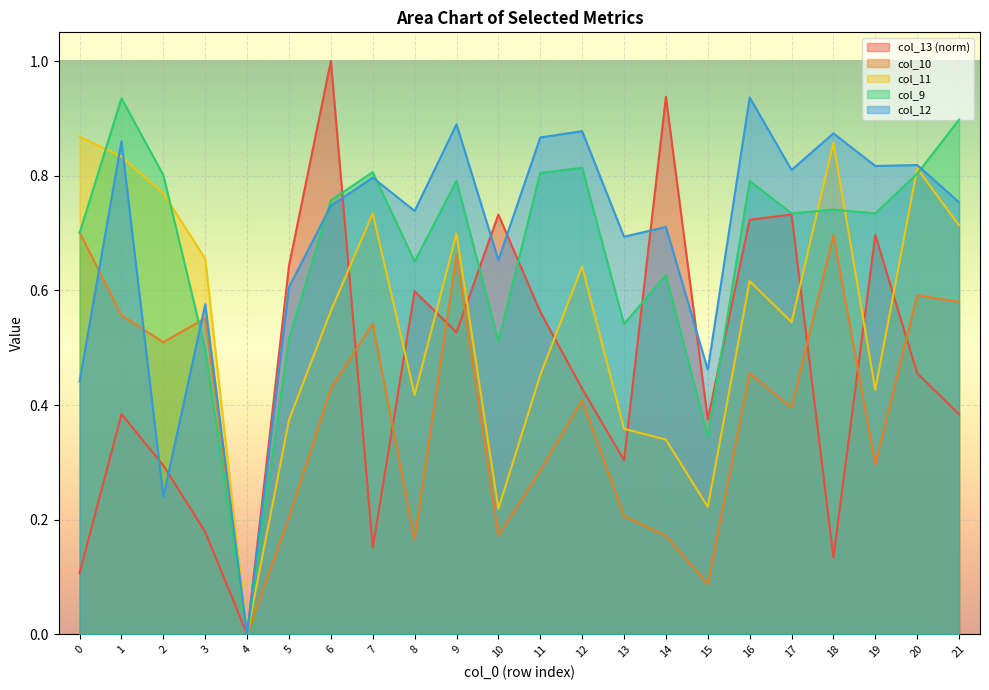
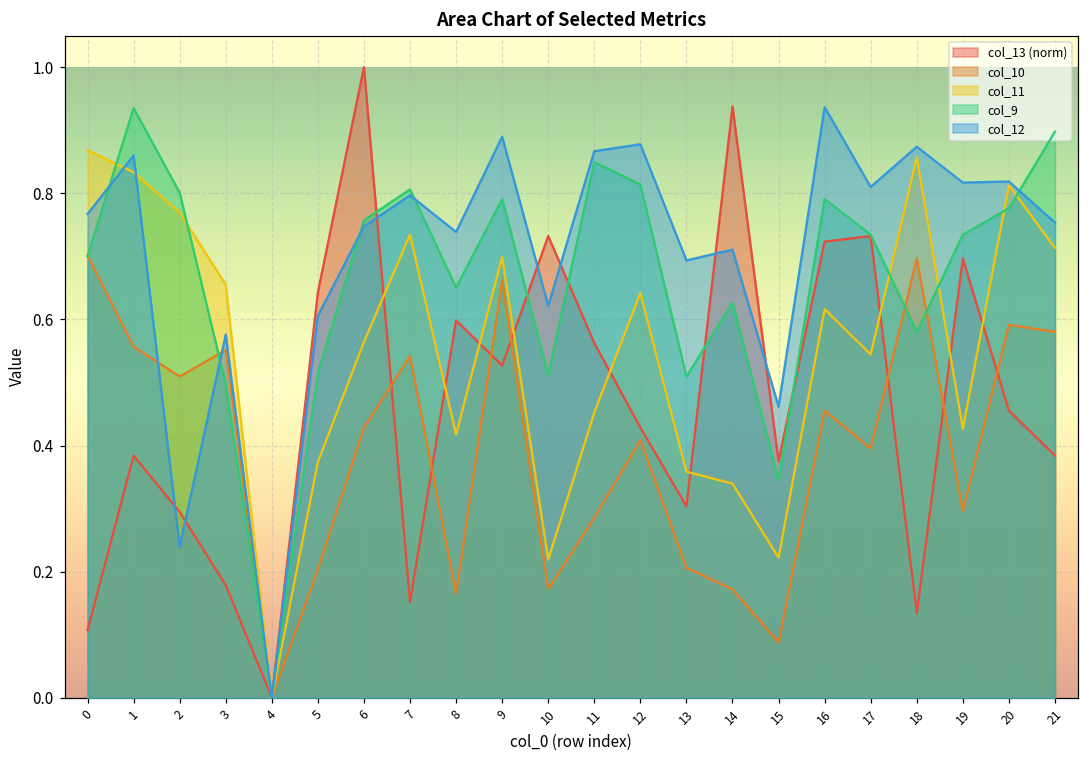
col_12, 0: 0.44 -> 0.77
col_12, 10: 0.65 -> 0.62
col_9, 11: 0.80 -> 0.85
col_9, 13: 0.54 -> 0.51
col_9, 18: 0.74 -> 0.58
col_9, 20: 0.80 -> 0.78
